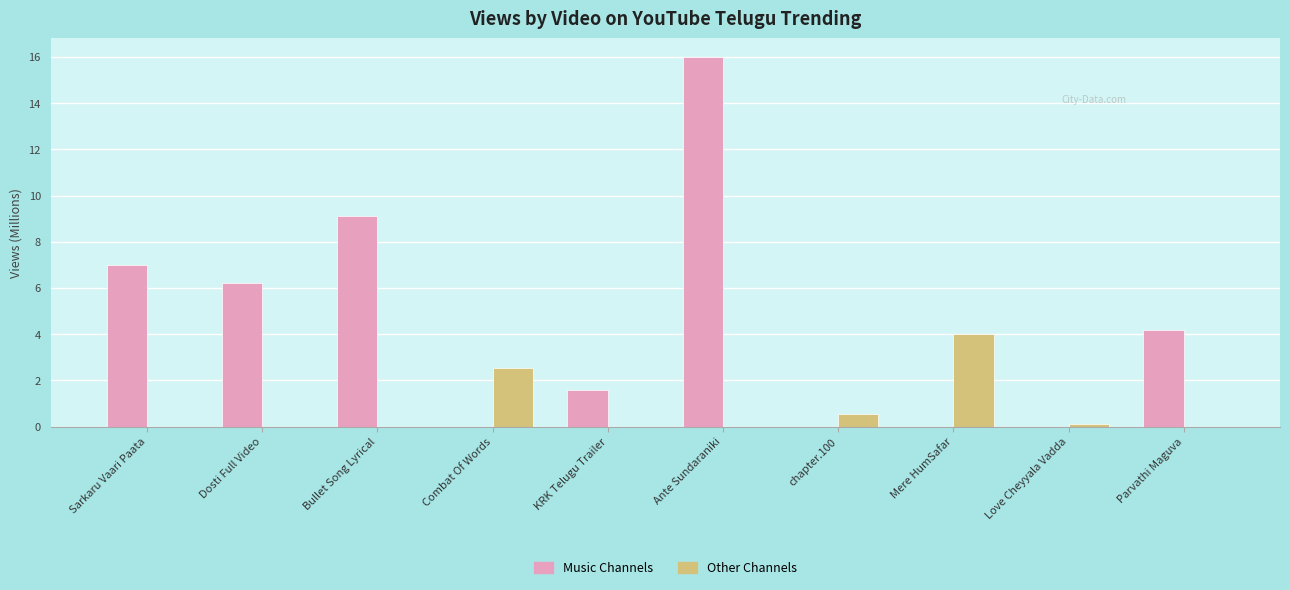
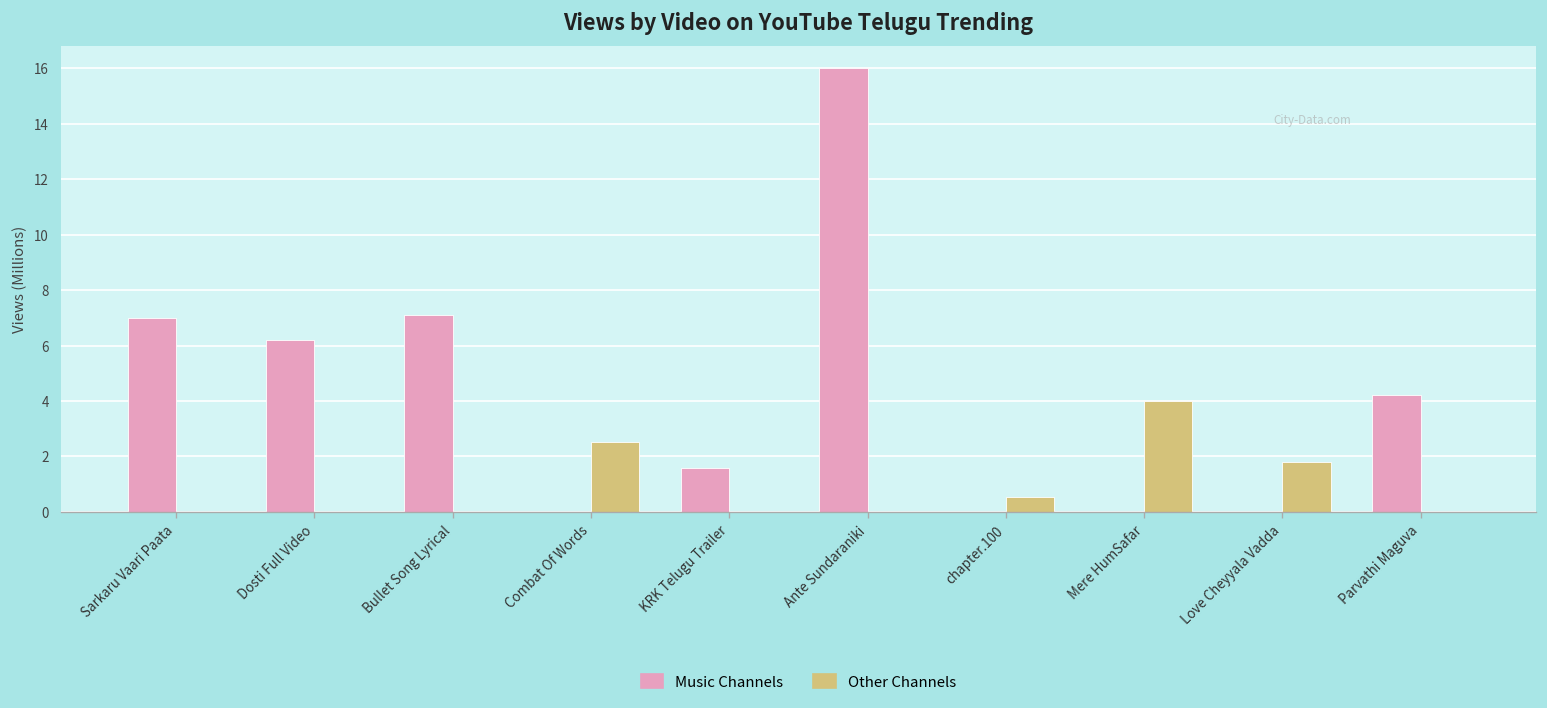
Music Channels, Bullet Song Lyrical: 9.1 -> 7.1
Other Channels, Love Cheyyala Vadda: 0.1 -> 1.8
